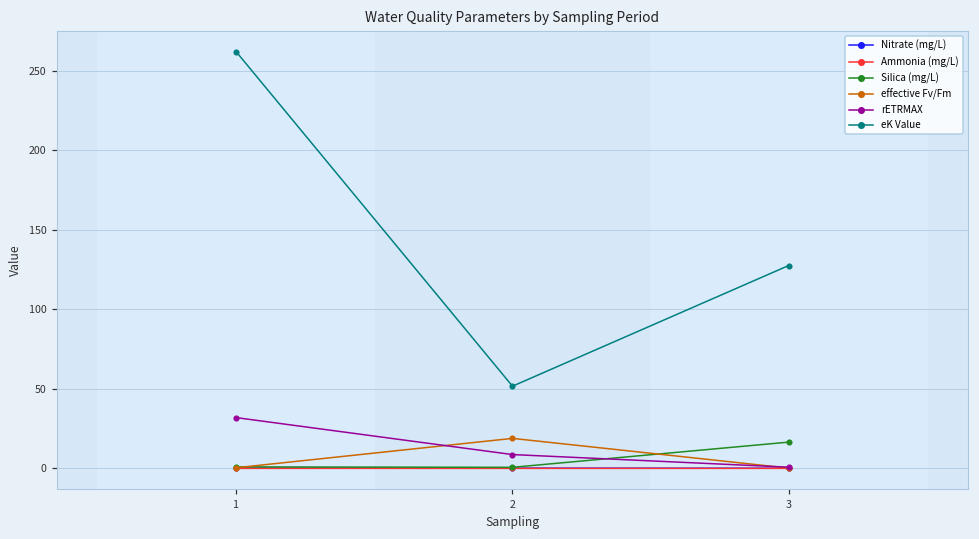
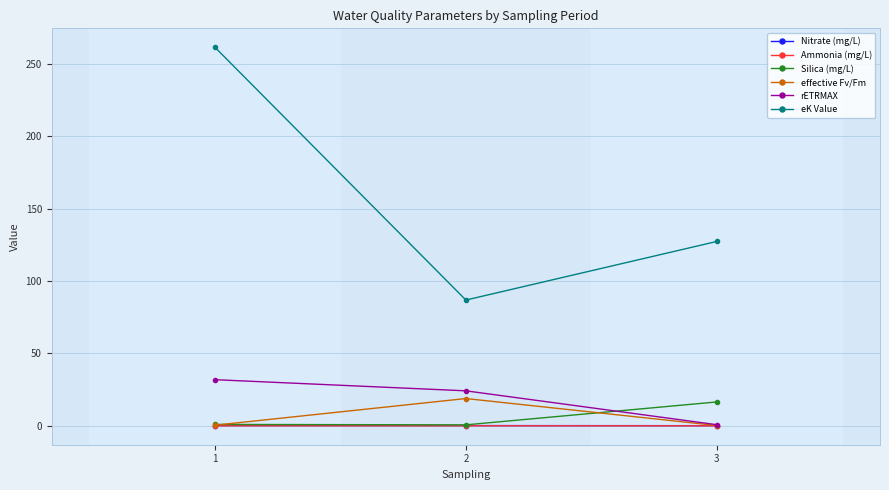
rETRMAX, 2: 9 -> 24
eK Value, 2: 52 -> 87
